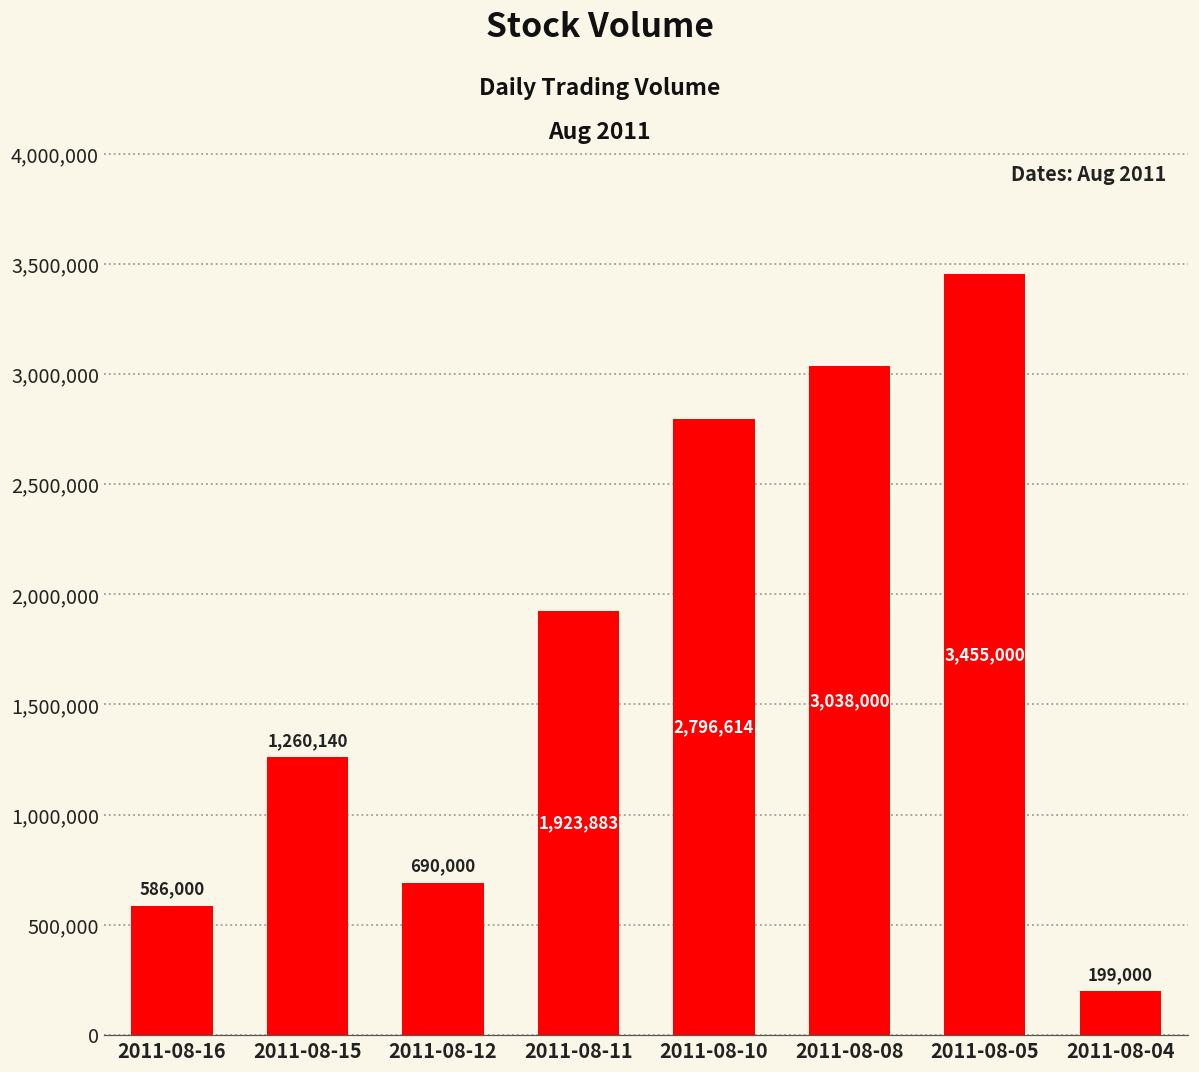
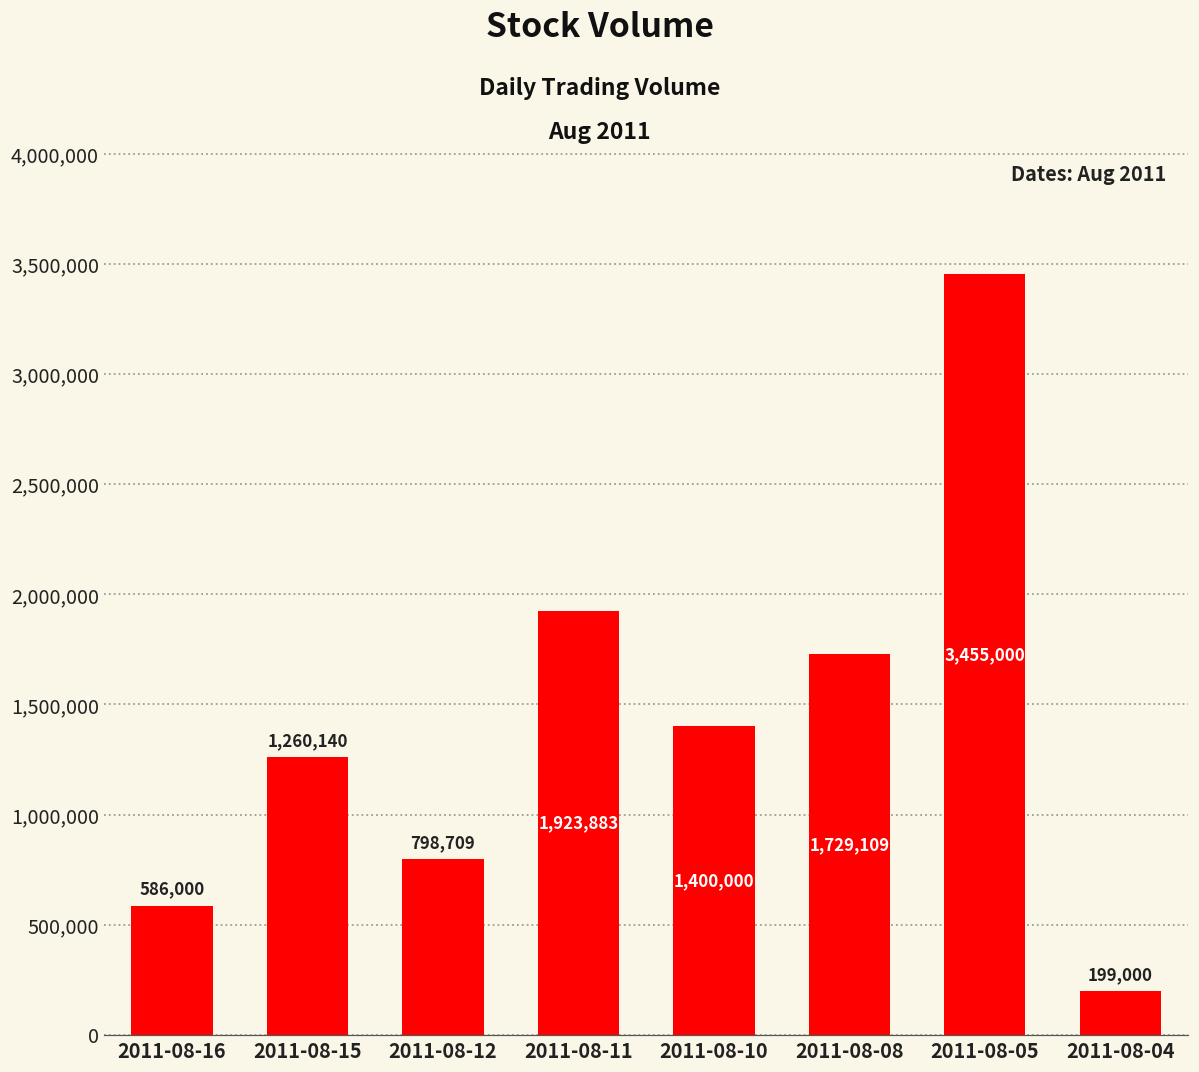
2011-08-12: 690,000 -> 798,709
2011-08-10: 2,796,614 -> 1,400,000
2011-08-08: 3,038,000 -> 1,729,109
